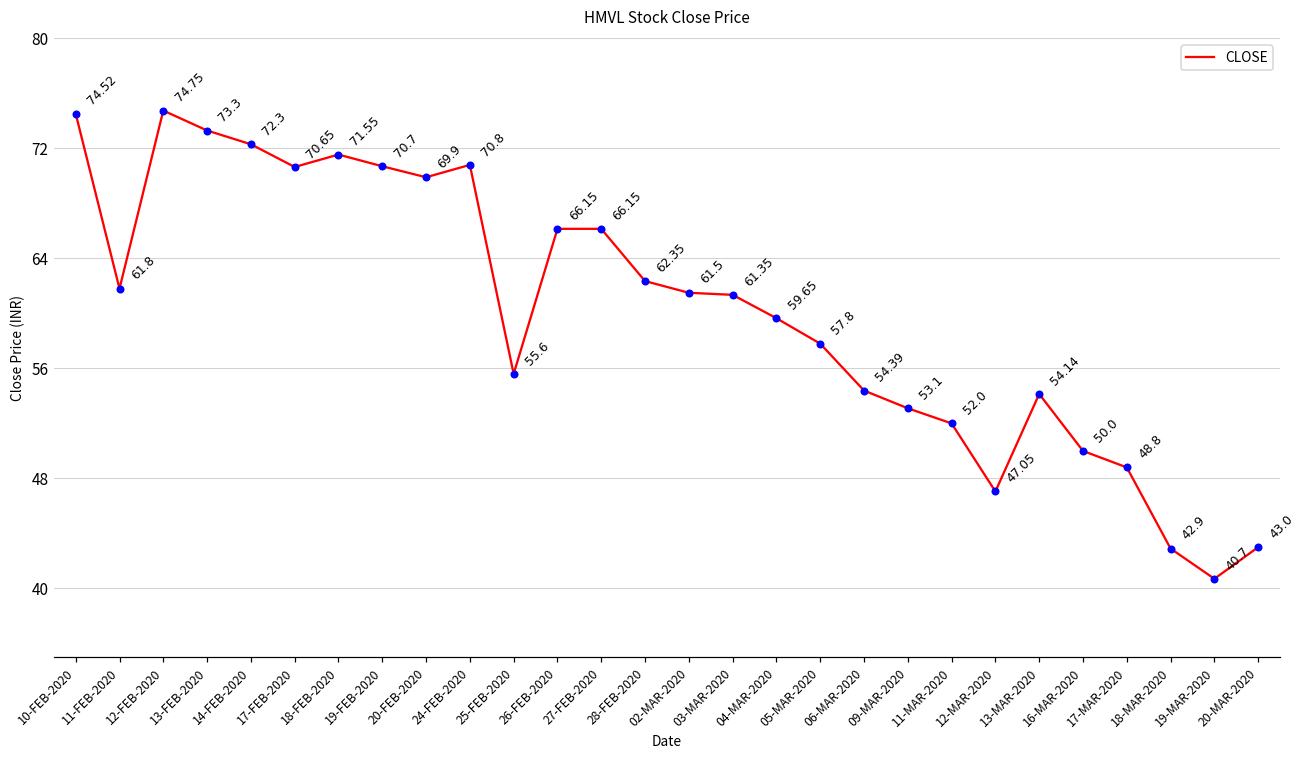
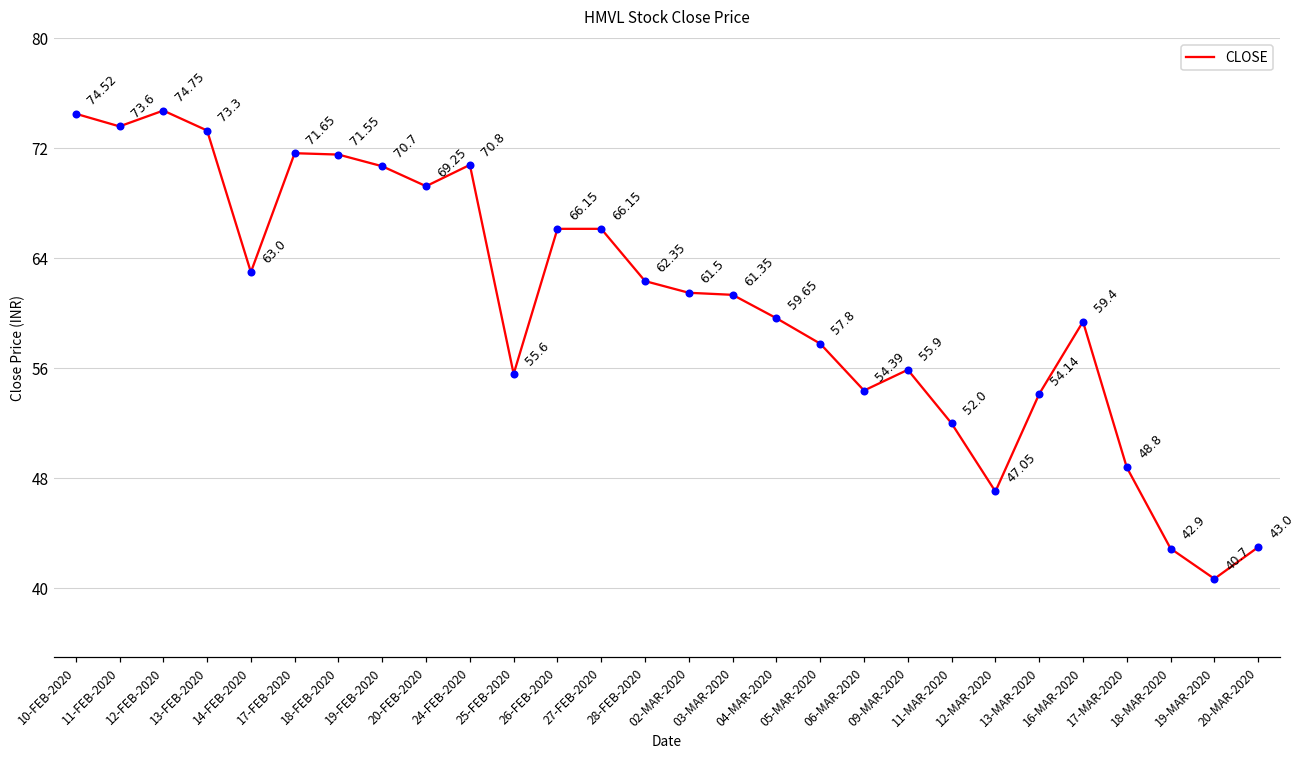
11-FEB-2020: 61.8 -> 73.6
14-FEB-2020: 72.3 -> 63.0
17-FEB-2020: 70.65 -> 71.65
20-FEB-2020: 69.9 -> 69.25
09-MAR-2020: 53.1 -> 55.9
16-MAR-2020: 50.0 -> 59.4
